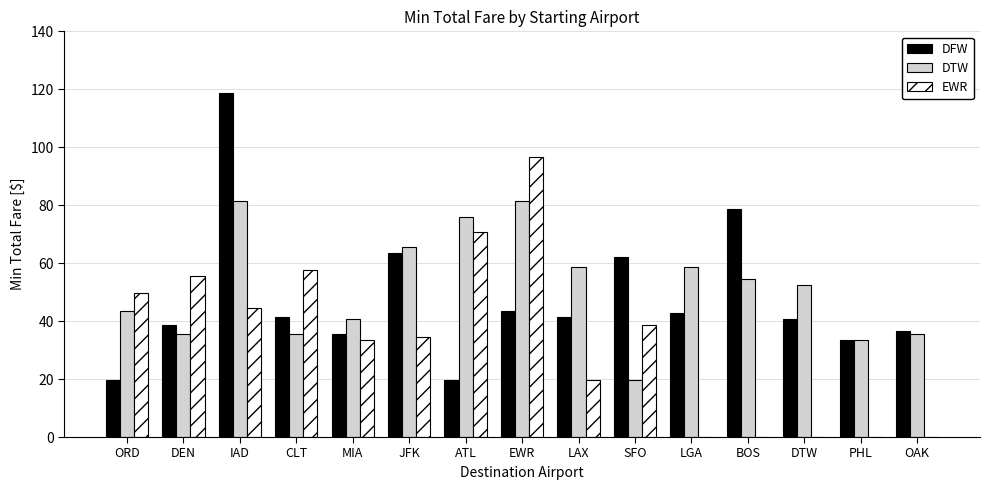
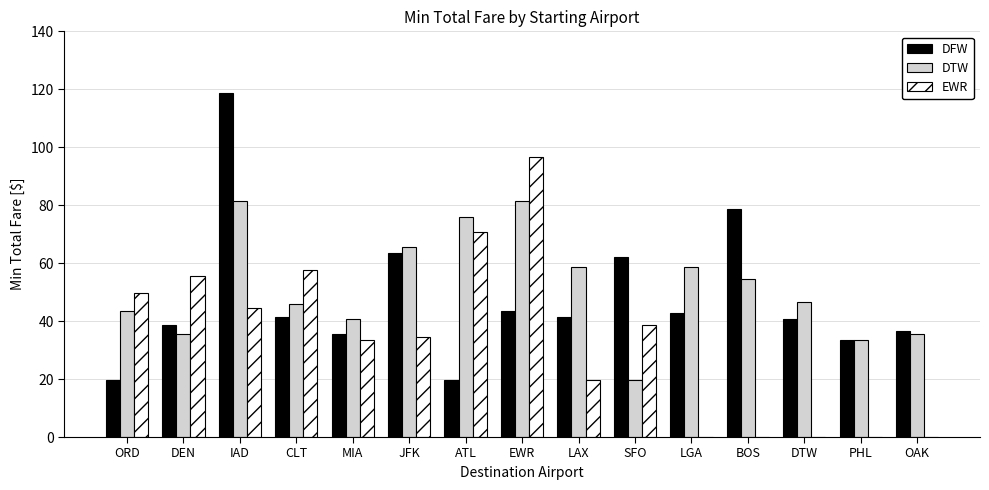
DTW, CLT: 36 -> 46
DTW, DTW: 53 -> 47
